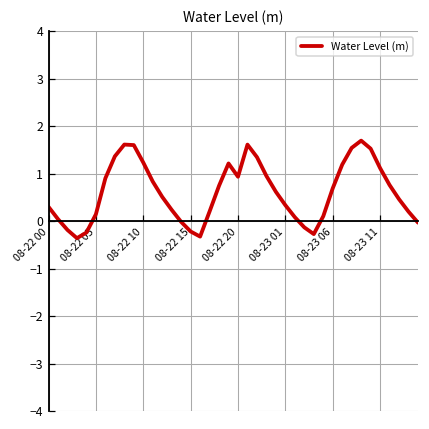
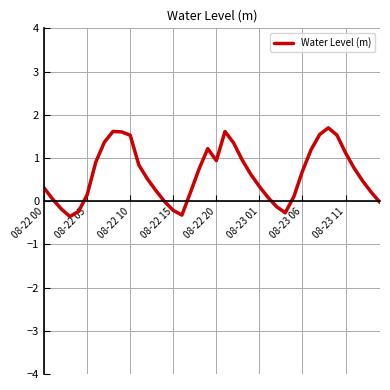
08-22 10: 1.2 -> 1.5
